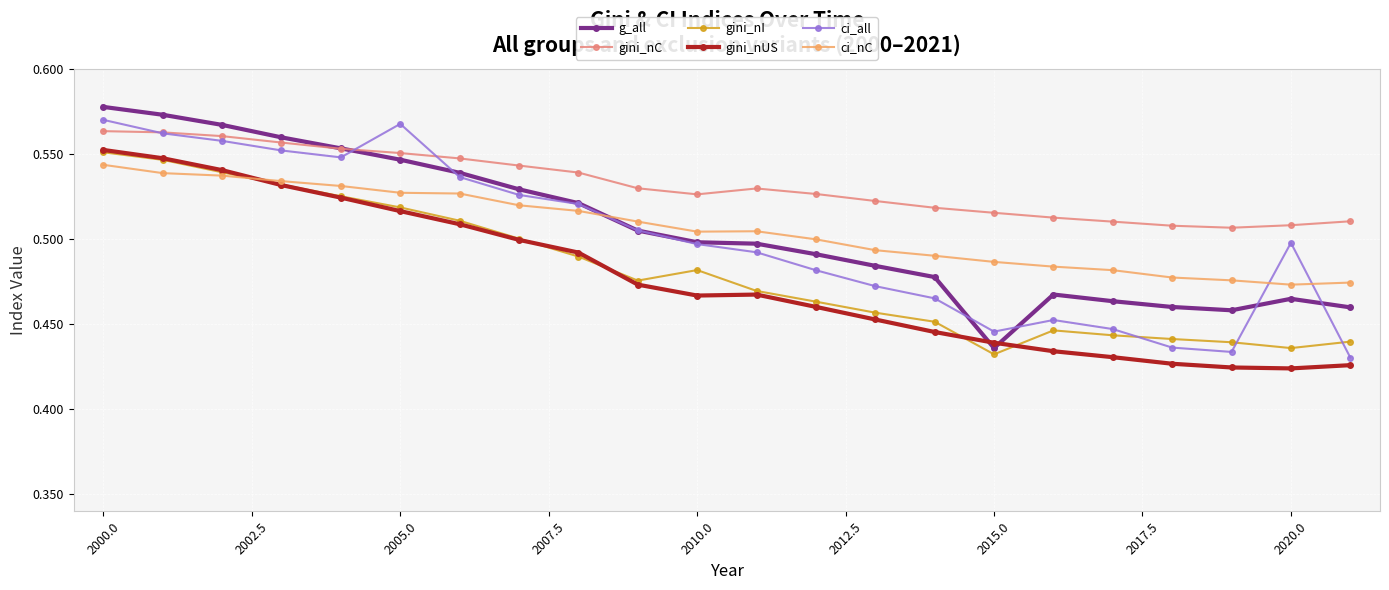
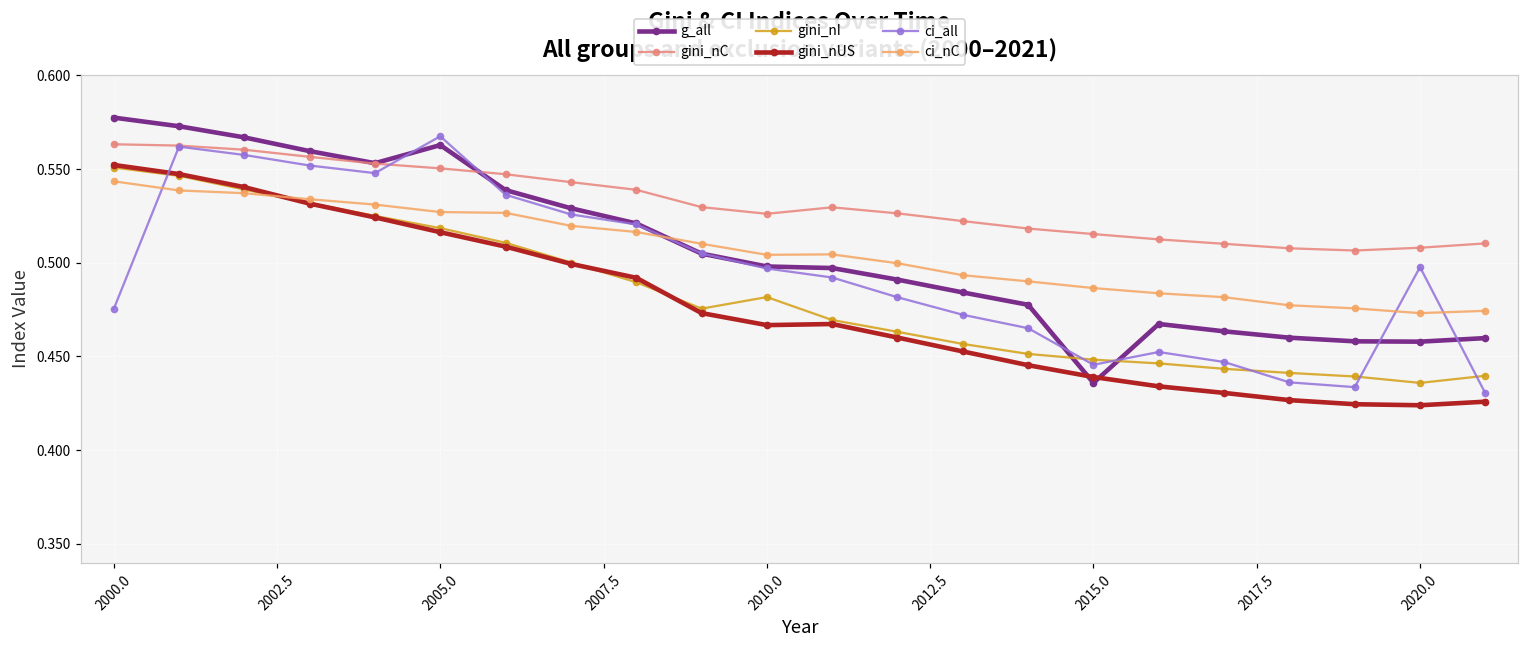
ci_all, 2000.0: 0.570 -> 0.475
g_all, 2005.0: 0.546 -> 0.563
gini_nI, 2015.0: 0.432 -> 0.448
g_all, 2020.0: 0.465 -> 0.458
